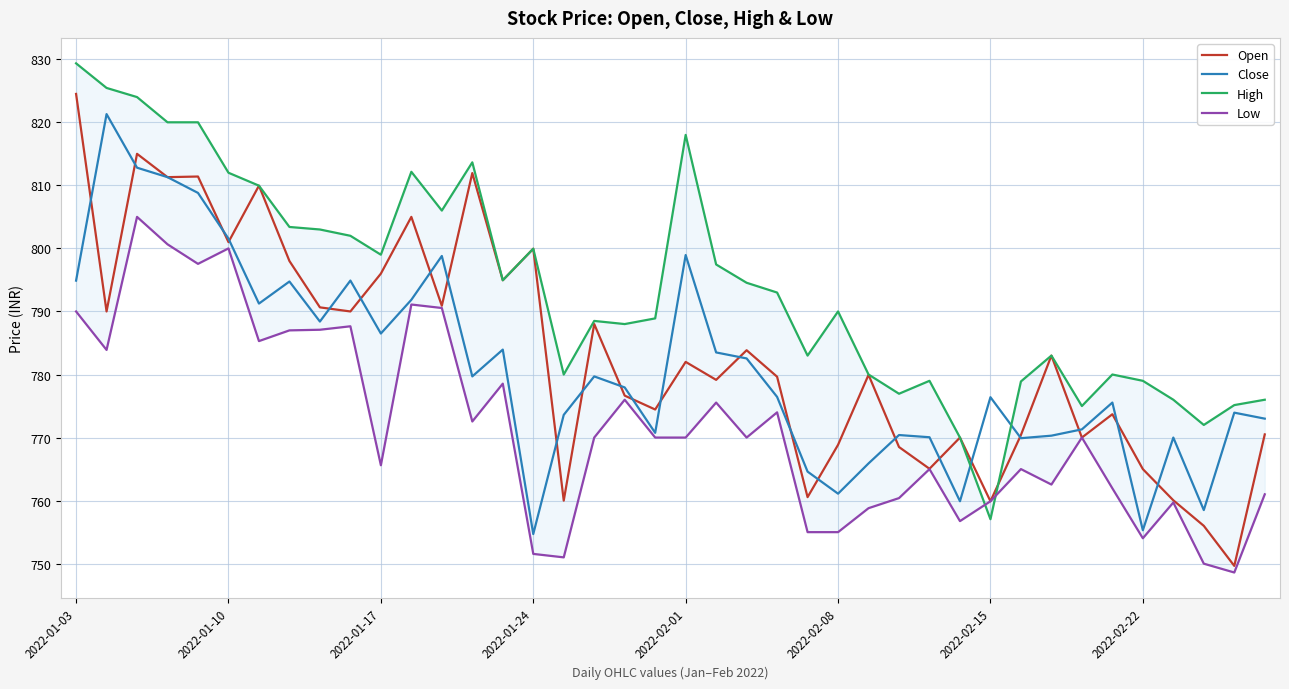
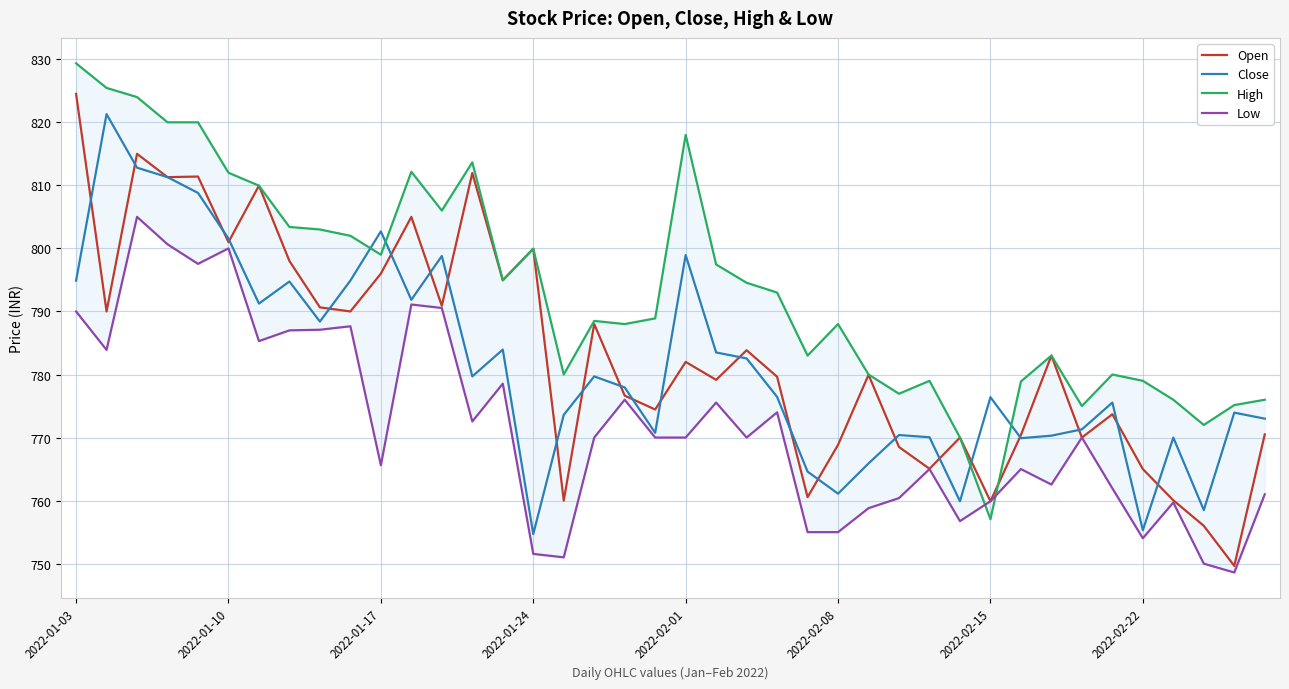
Close, 2022-01-17: 787 -> 803
High, 2022-02-08: 790 -> 788
